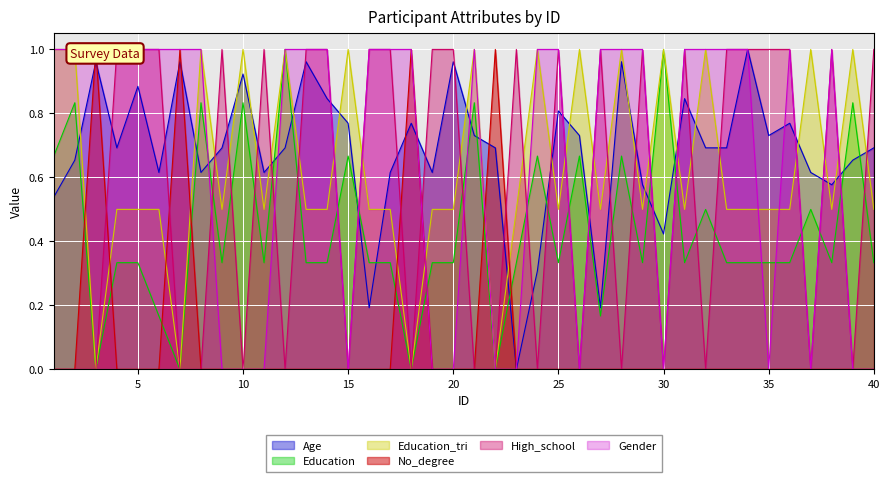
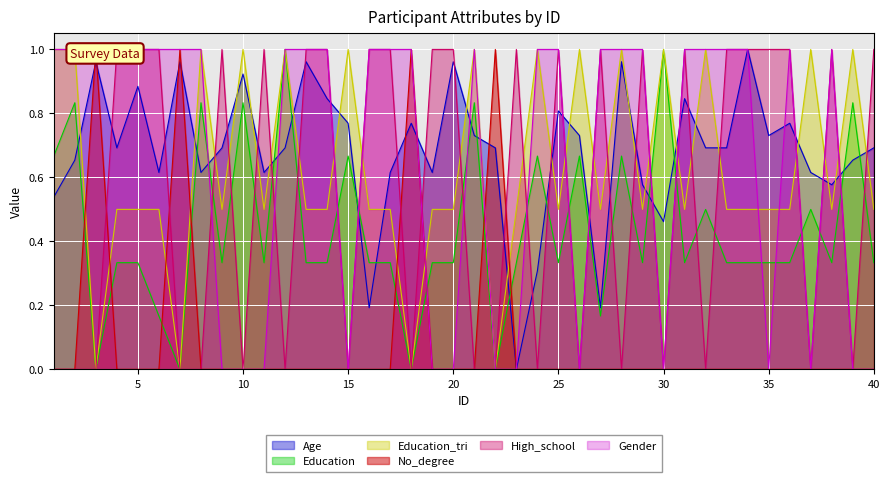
Age, 30: 0.42 -> 0.46
